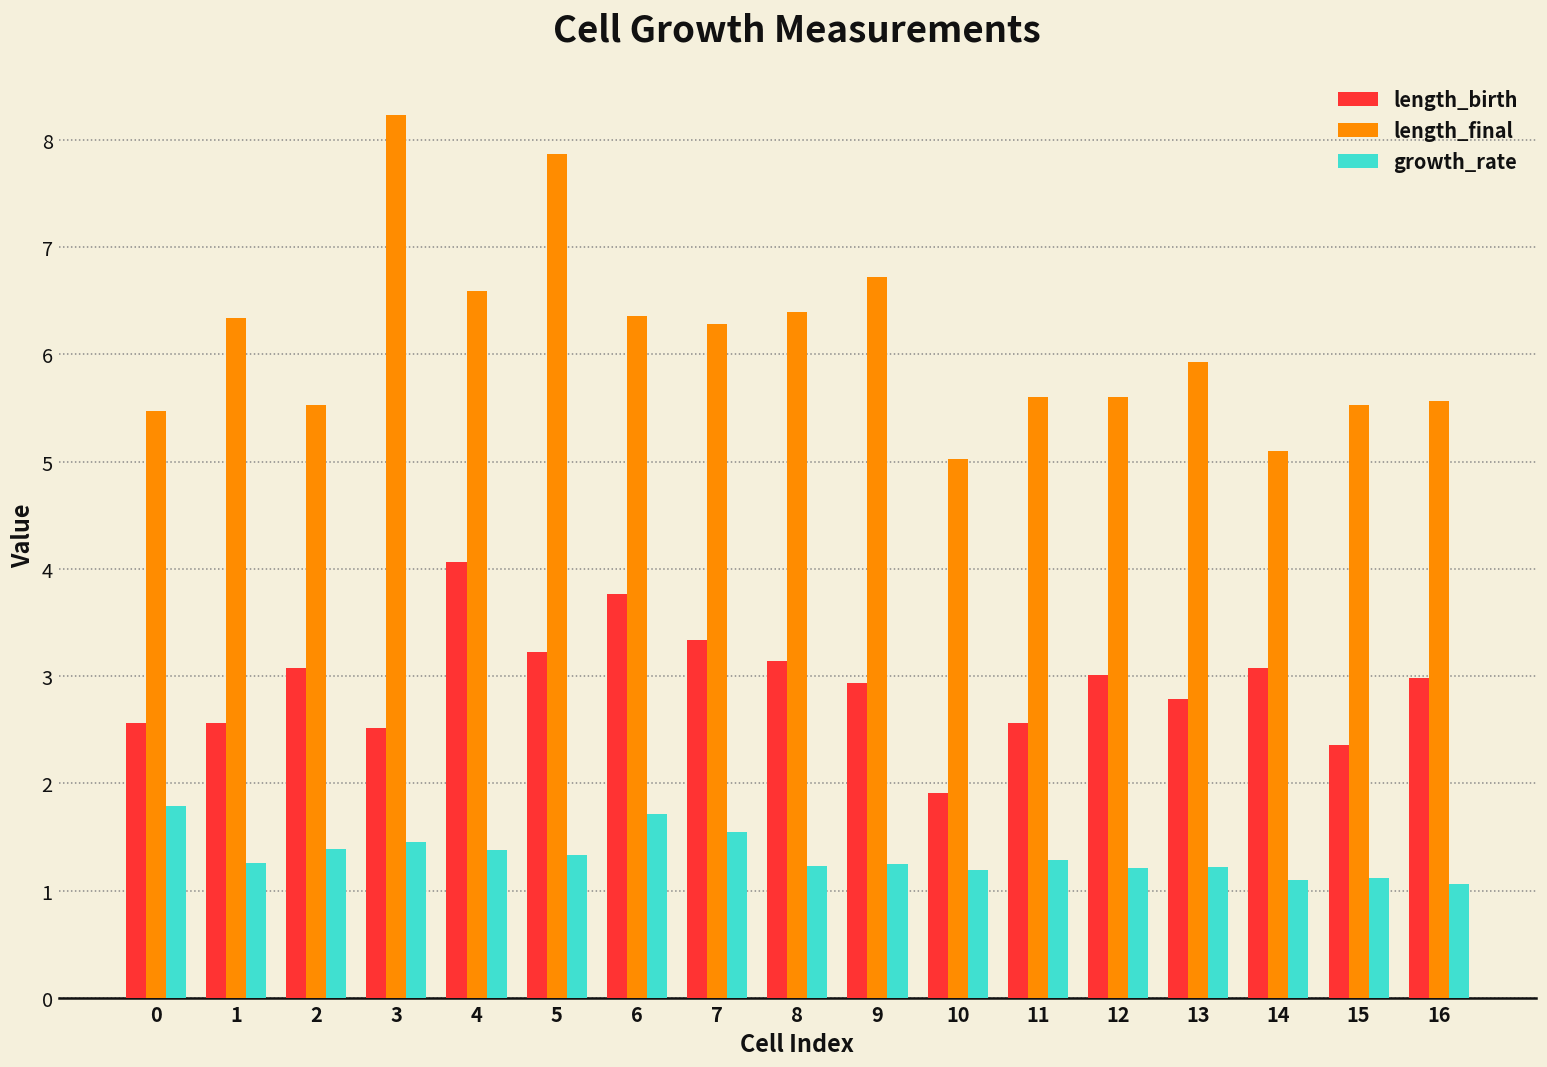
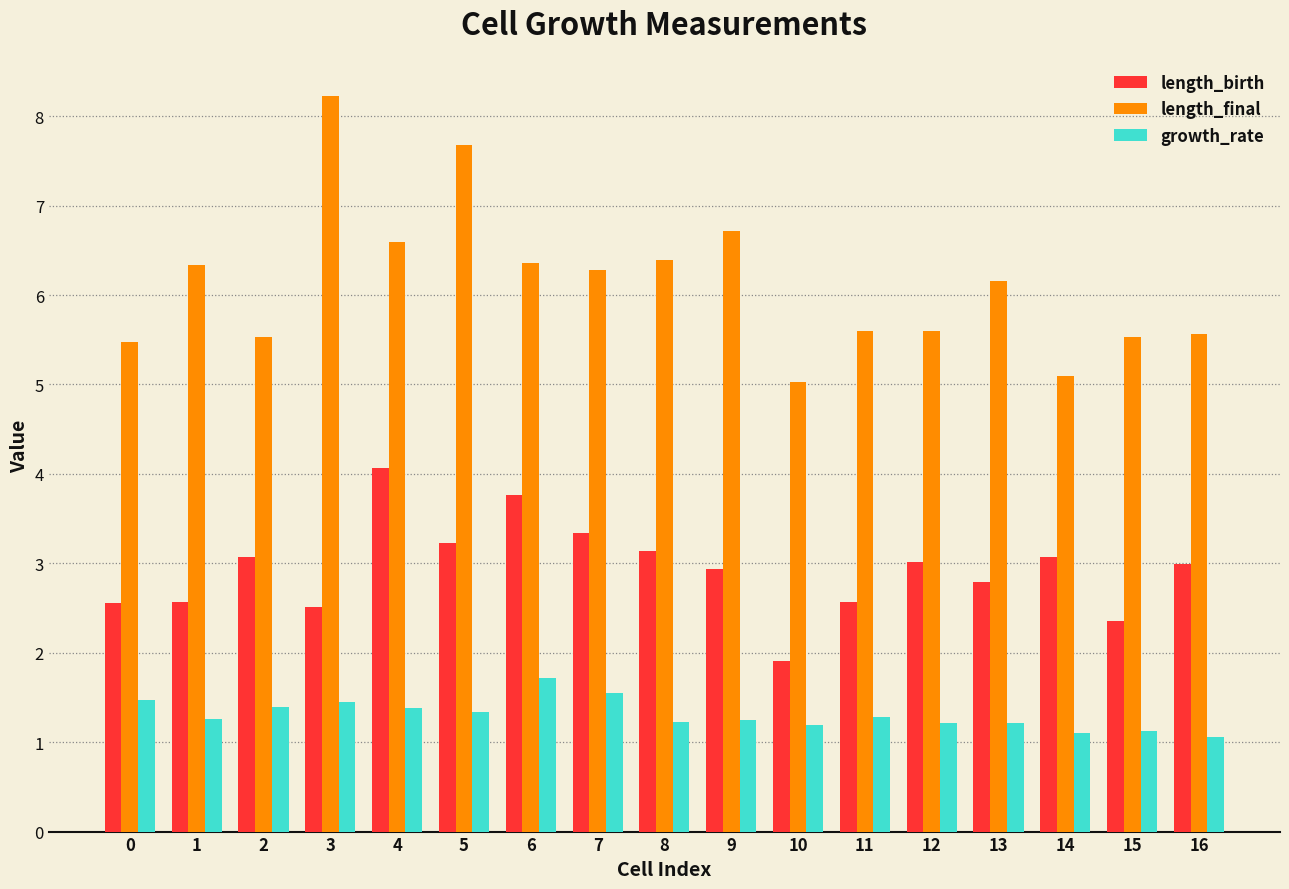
growth_rate, 0: 1.8 -> 1.5
length_final, 5: 7.9 -> 7.7
length_final, 13: 5.9 -> 6.2
